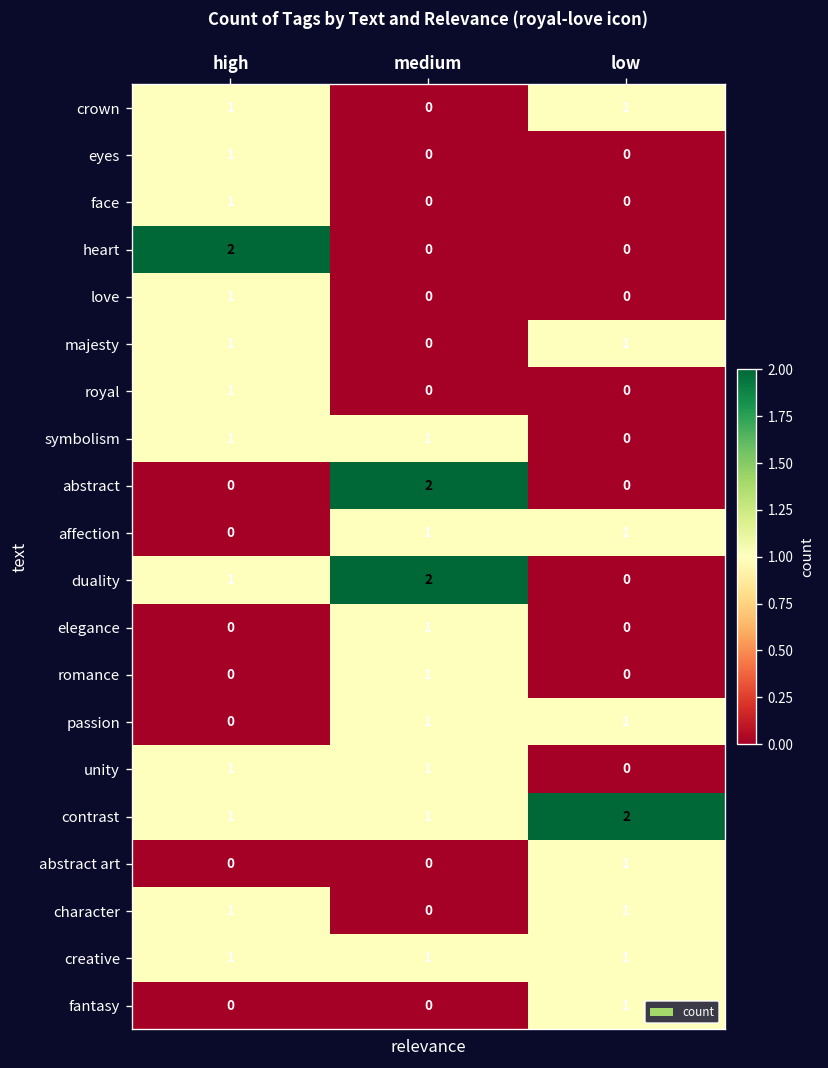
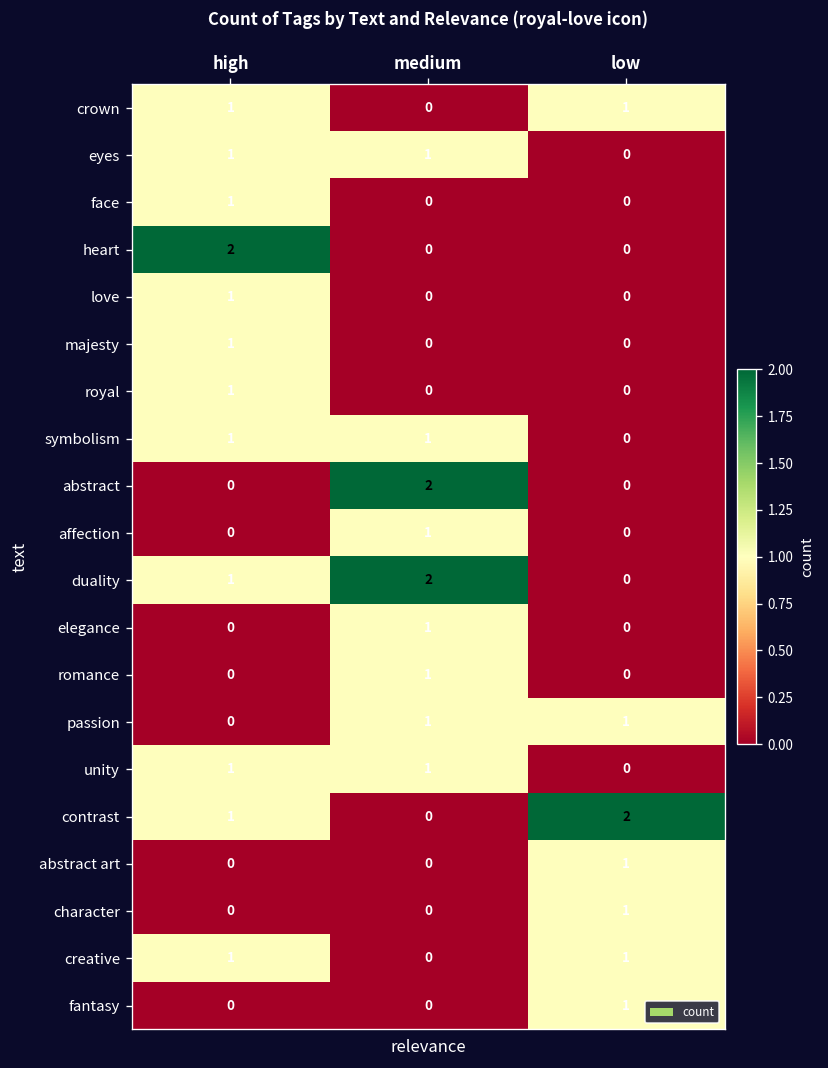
eyes, medium: 0 -> 1
majesty, low: 1 -> 0
affection, low: 1 -> 0
contrast, medium: 1 -> 0
character, high: 1 -> 0
creative, medium: 1 -> 0
